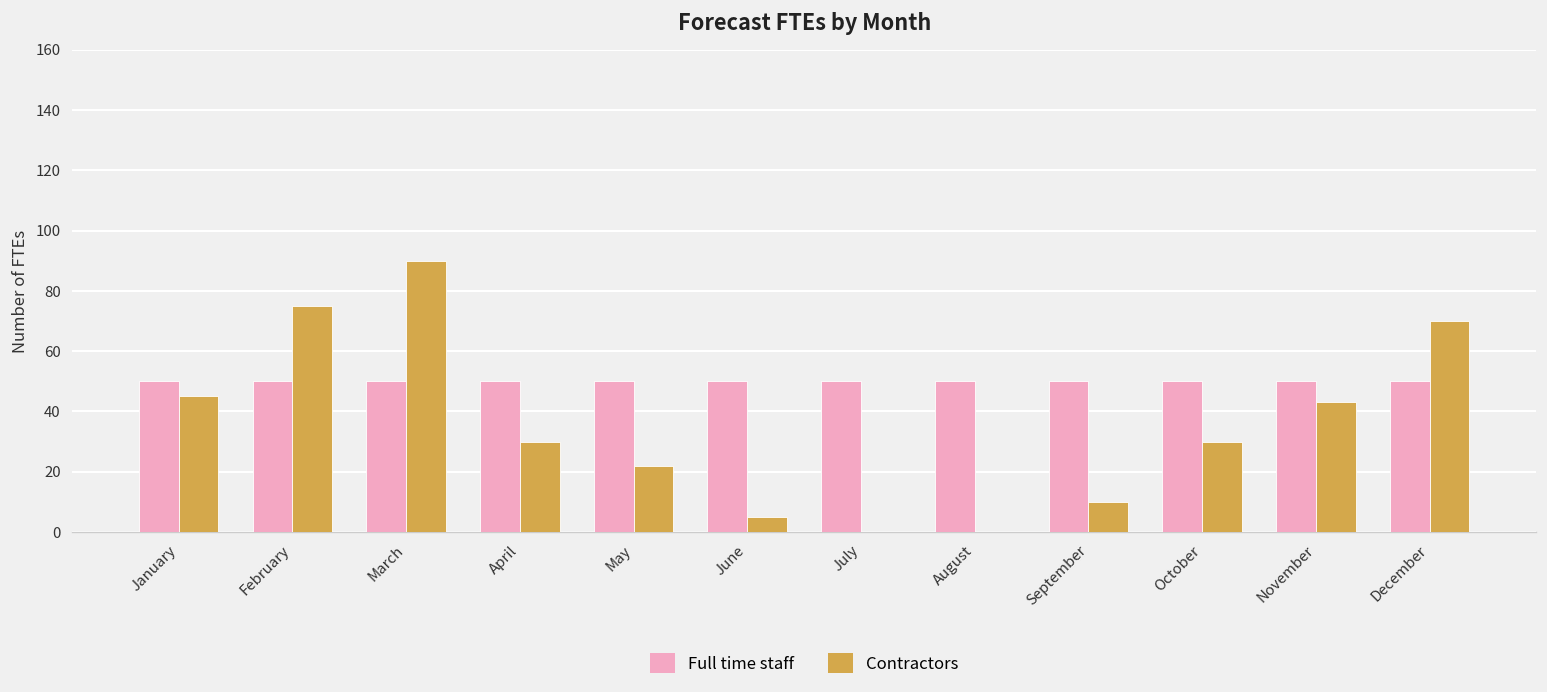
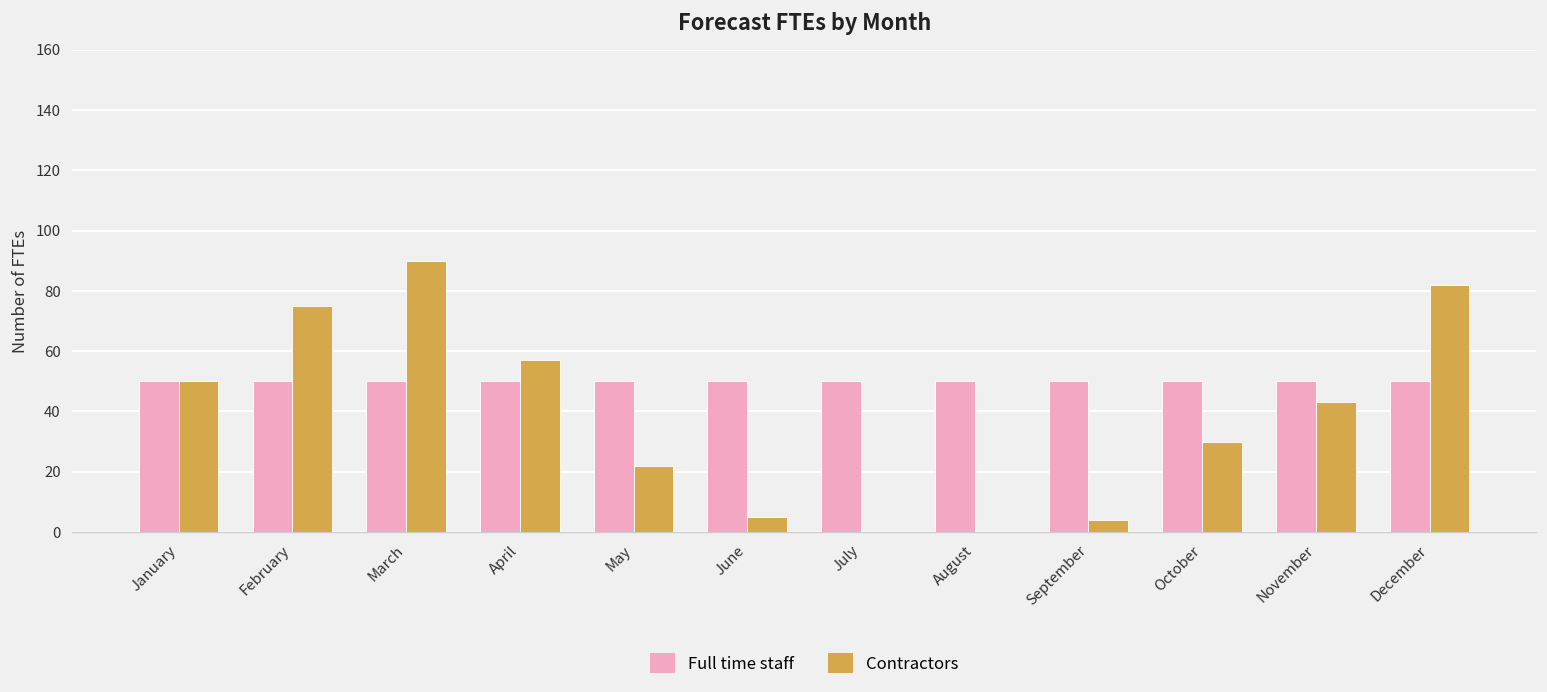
Contractors, January: 45 -> 50
Contractors, April: 30 -> 57
Contractors, September: 10 -> 4
Contractors, December: 70 -> 82
